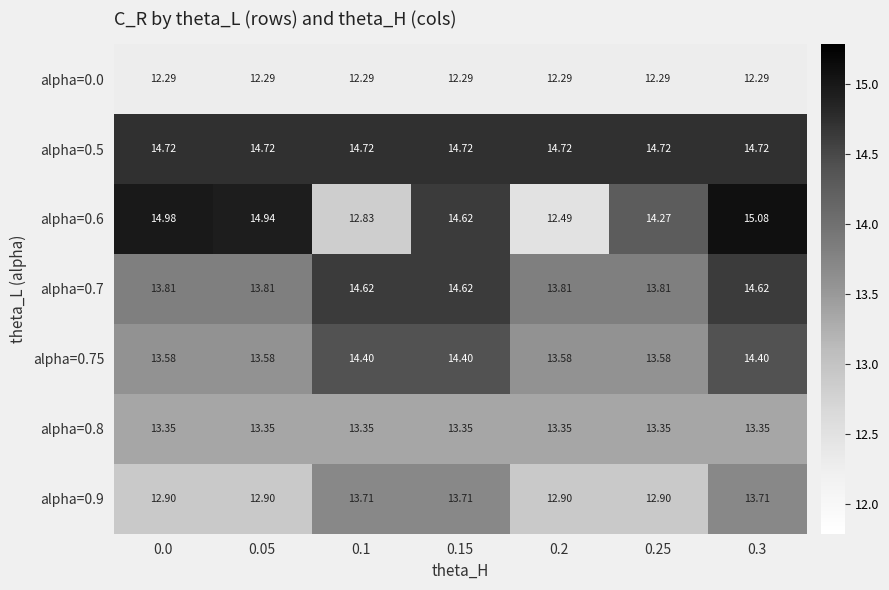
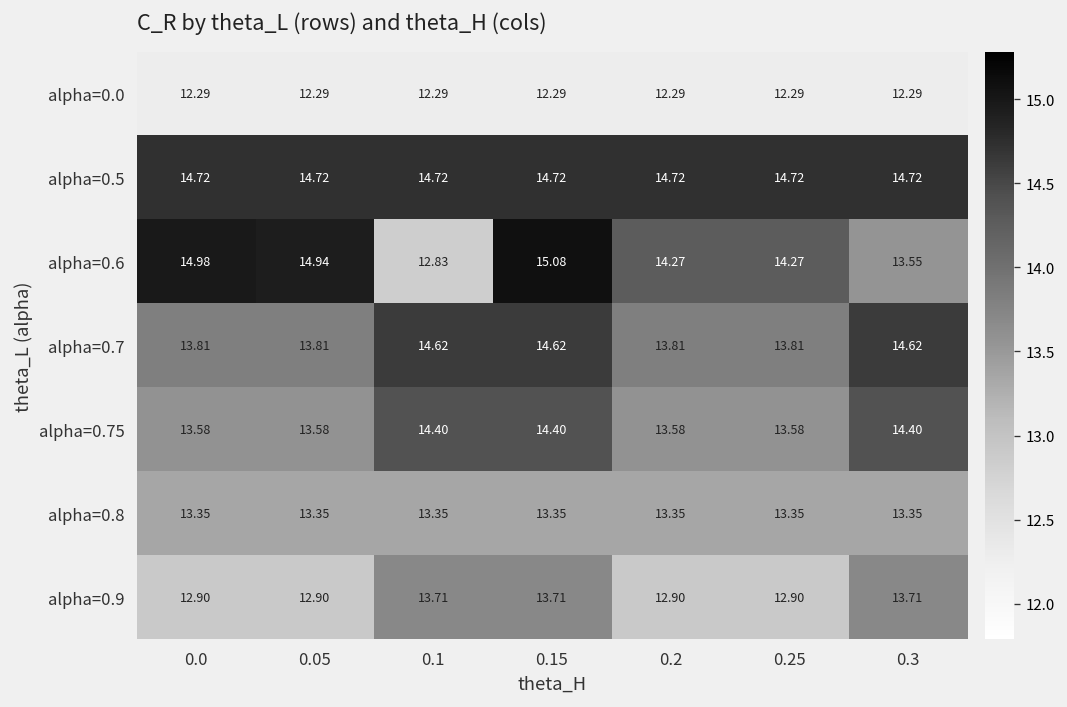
alpha=0.6, 0.15: 14.62 -> 15.08
alpha=0.6, 0.2: 12.49 -> 14.27
alpha=0.6, 0.3: 15.08 -> 13.55
